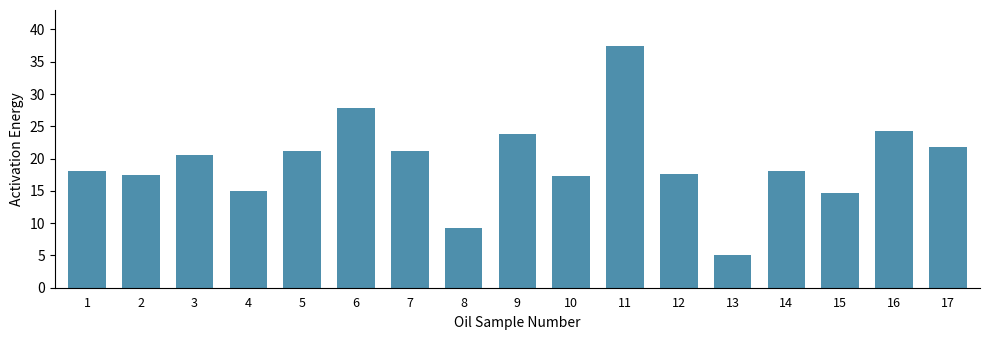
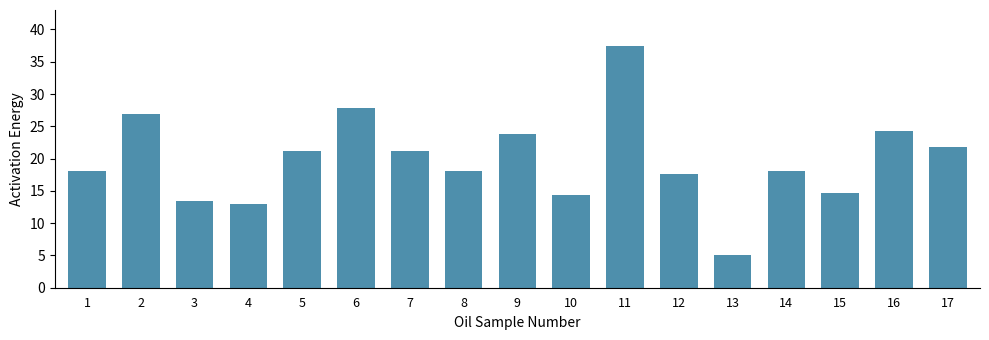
2: 18 -> 27
3: 21 -> 14
4: 15 -> 13
8: 9 -> 18
10: 17 -> 14
